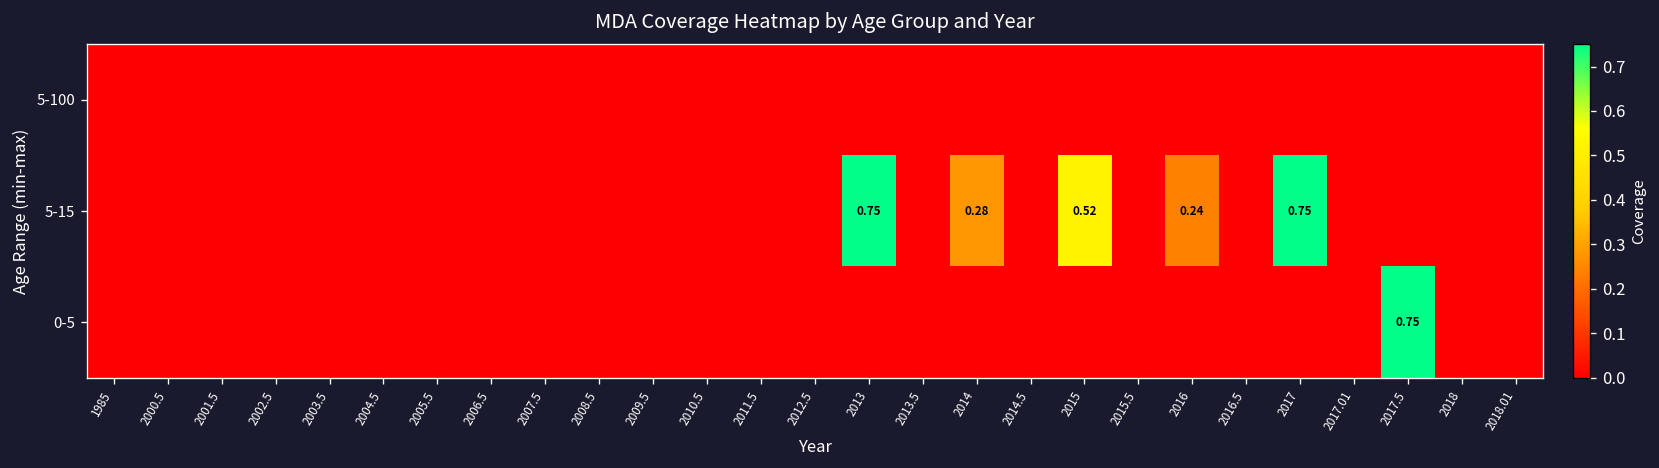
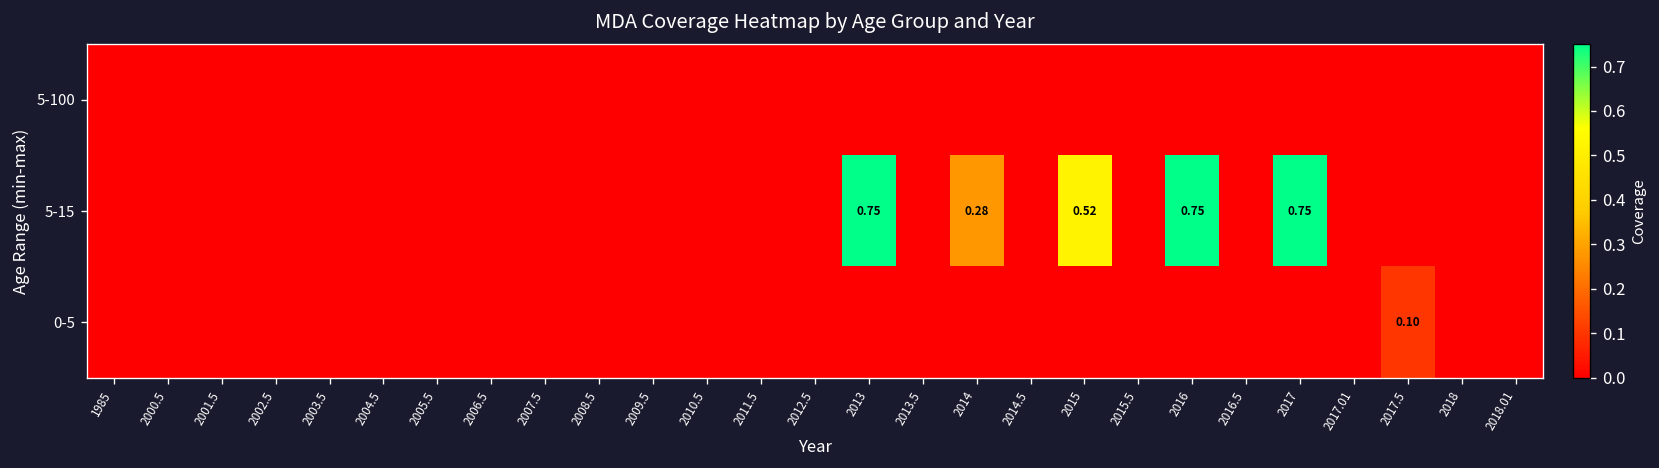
5-15, 2016: 0.24 -> 0.75
0-5, 2017.5: 0.75 -> 0.10
